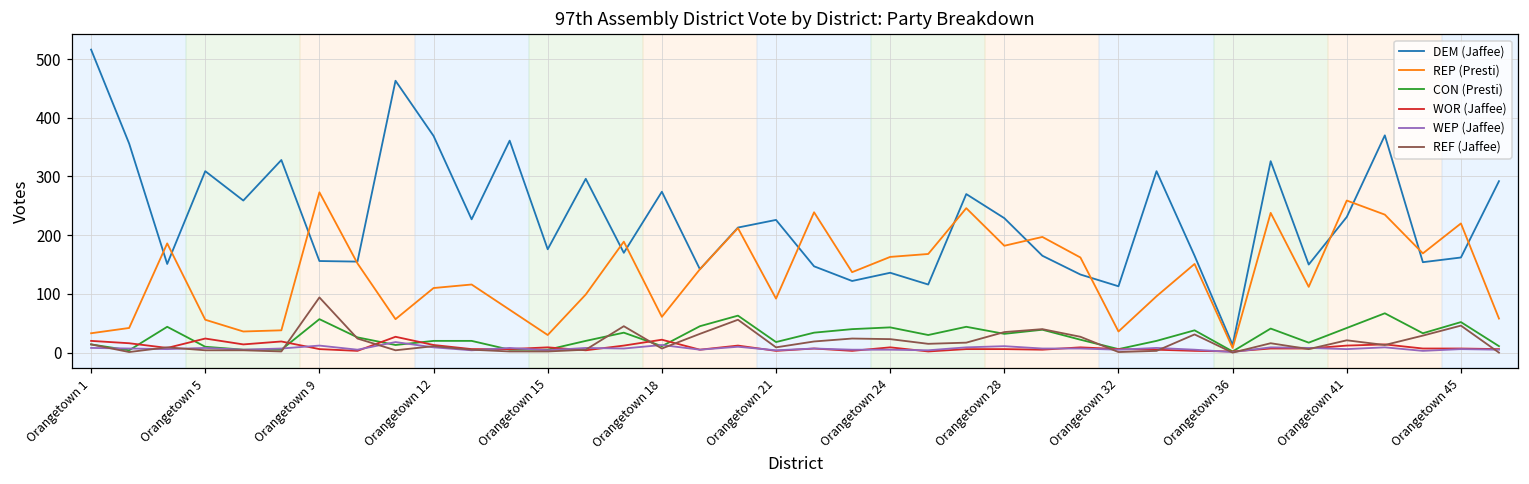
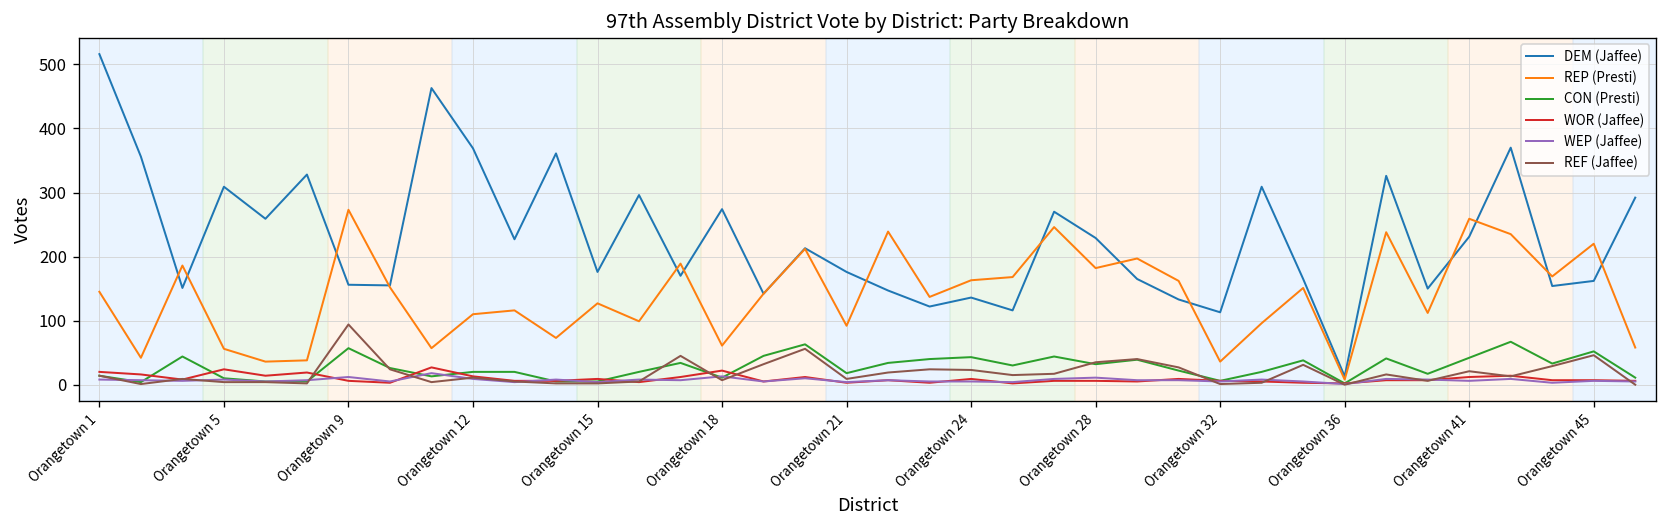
REP (Presti), Orangetown 1: 30 -> 150
REP (Presti), Orangetown 15: 30 -> 130
DEM (Jaffee), Orangetown 21: 230 -> 180
